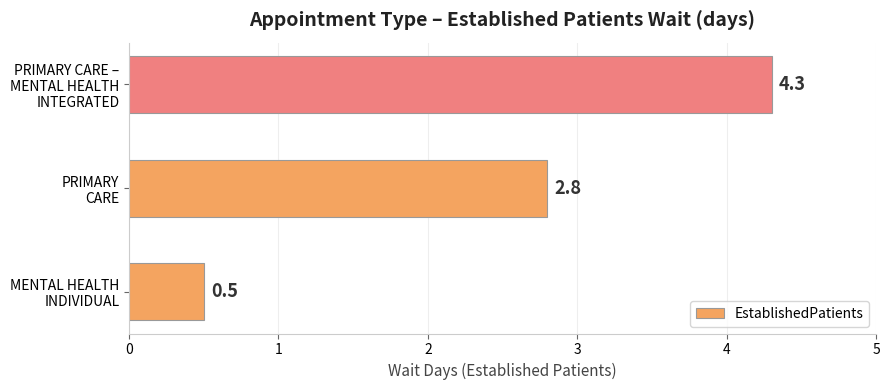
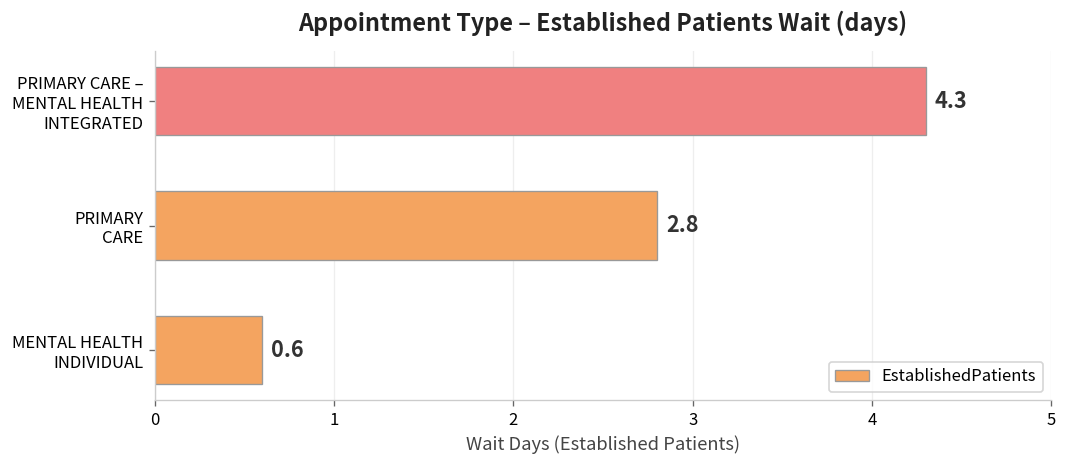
MENTAL HEALTH INDIVIDUAL: 0.5 -> 0.6
